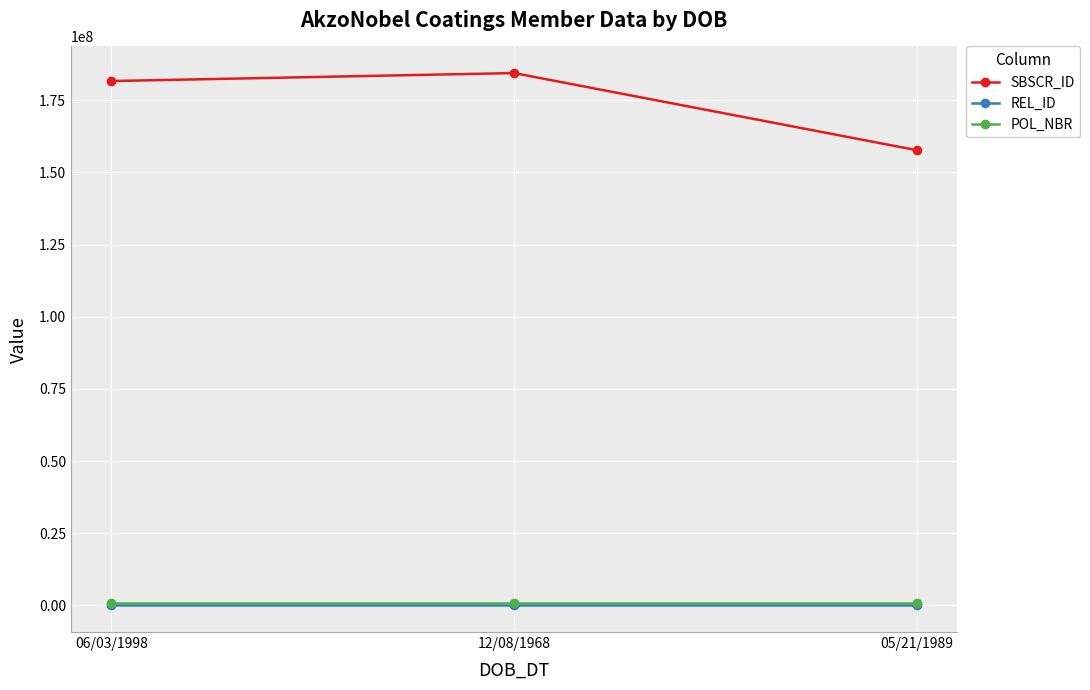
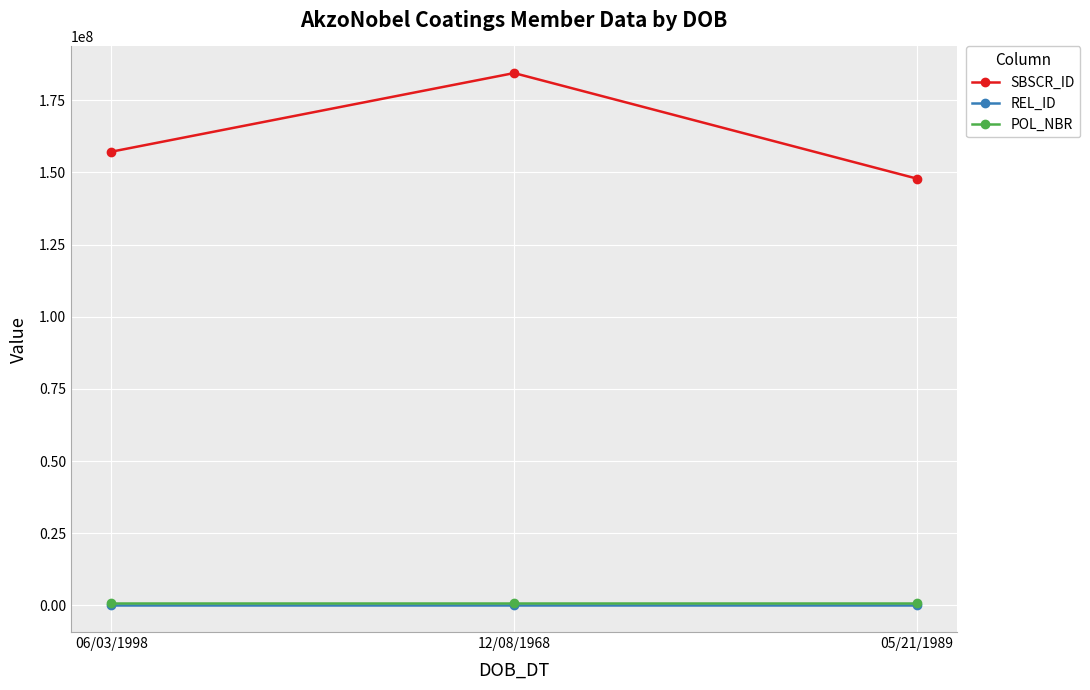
SBSCR_ID, 06/03/1998: 182000000 -> 157000000
SBSCR_ID, 05/21/1989: 158000000 -> 148000000
